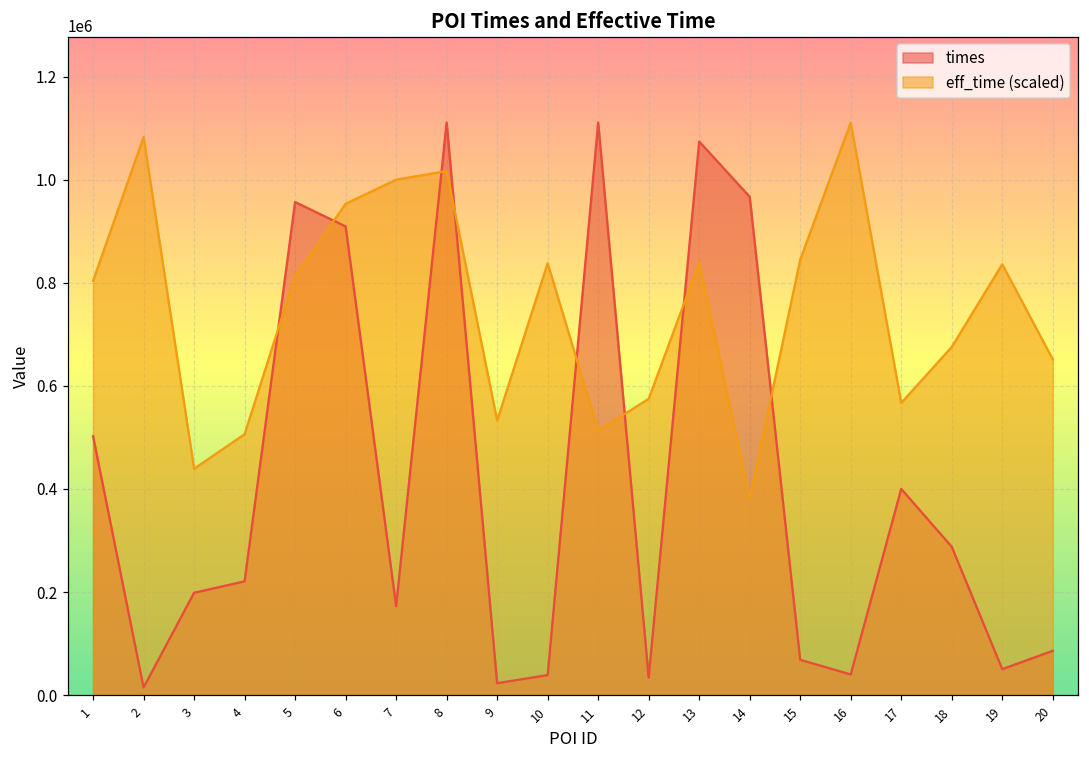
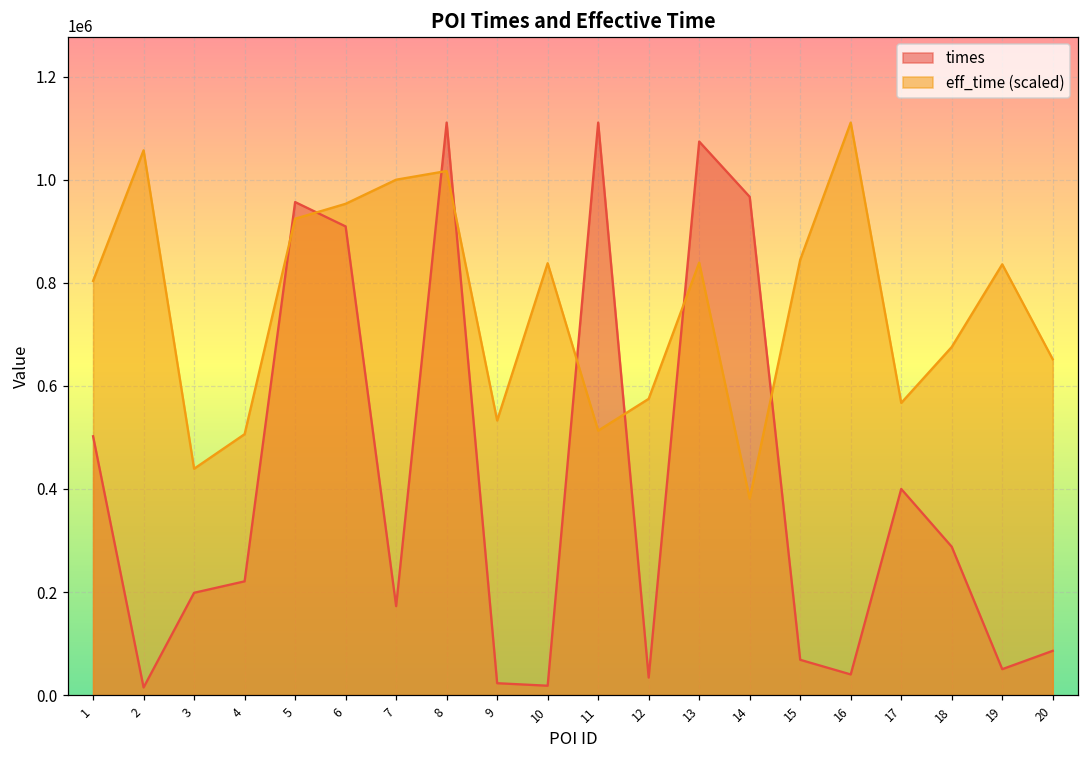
eff_time (scaled), 2: 1080000 -> 1060000
eff_time (scaled), 5: 810000 -> 920000
times, 10: 40000 -> 20000
